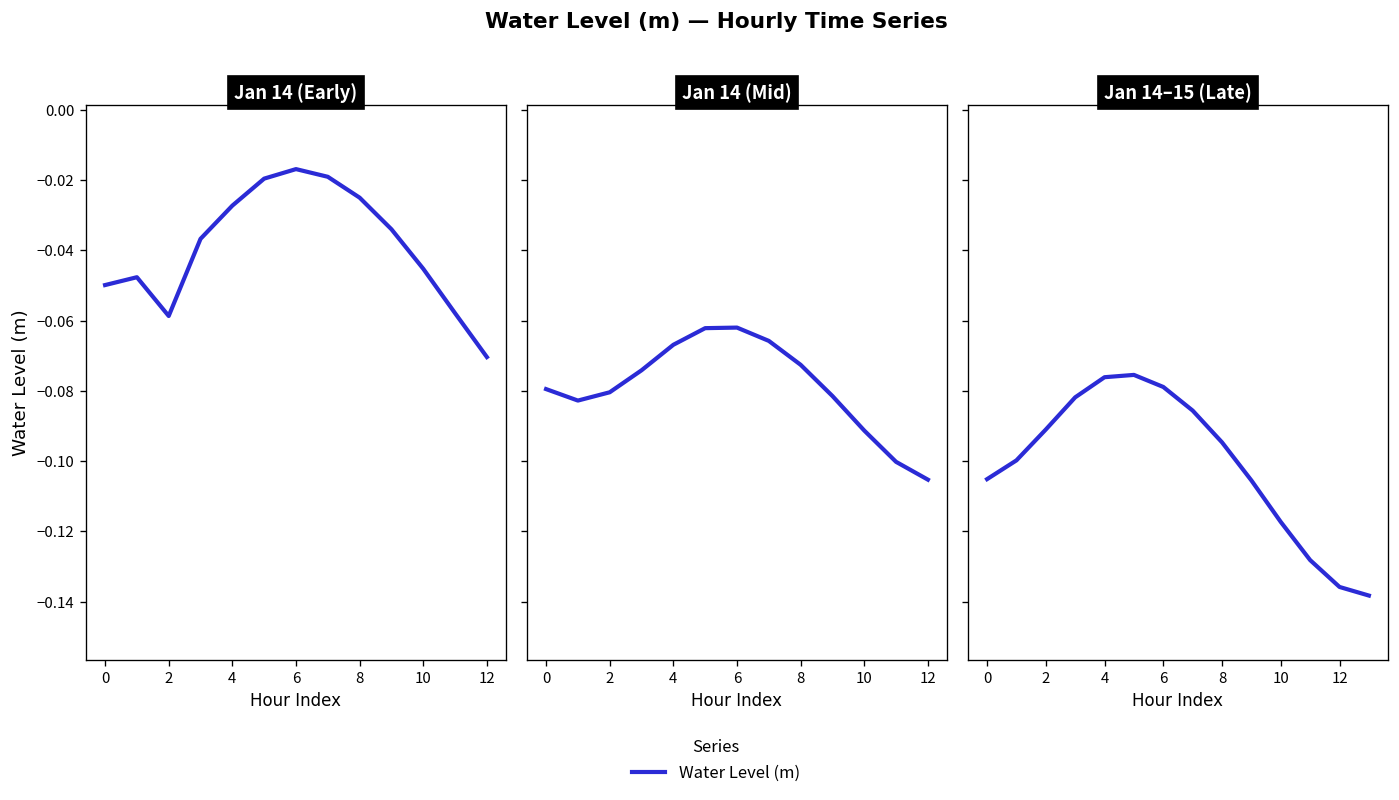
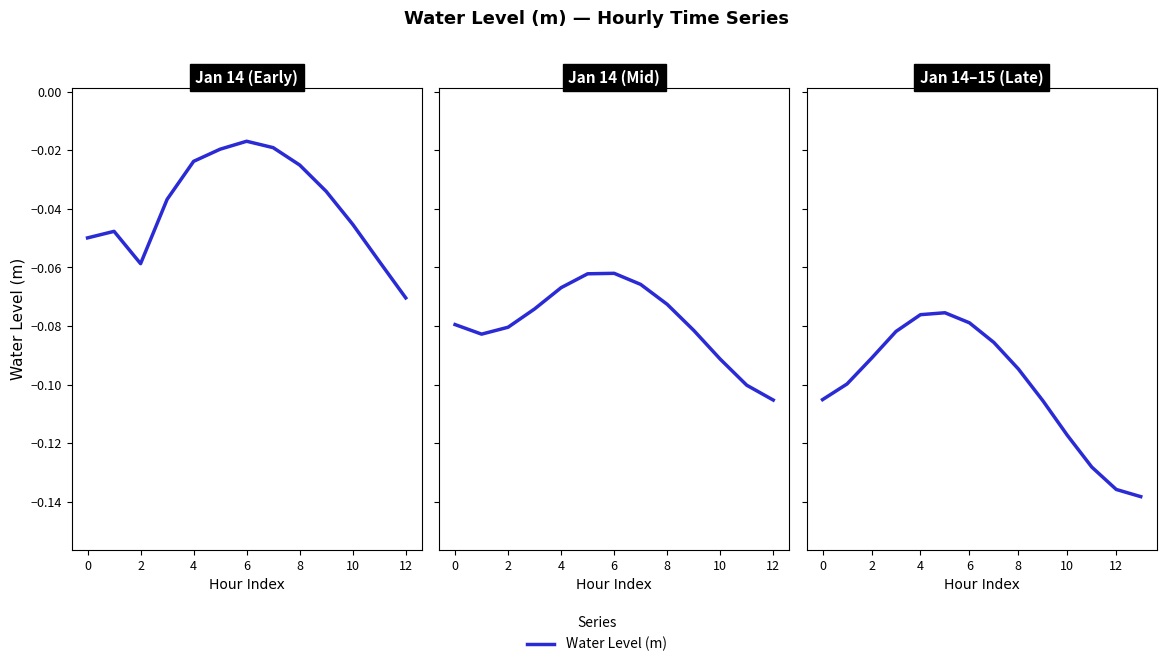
Jan 14 (Early), 4: -0.027 -> -0.024
